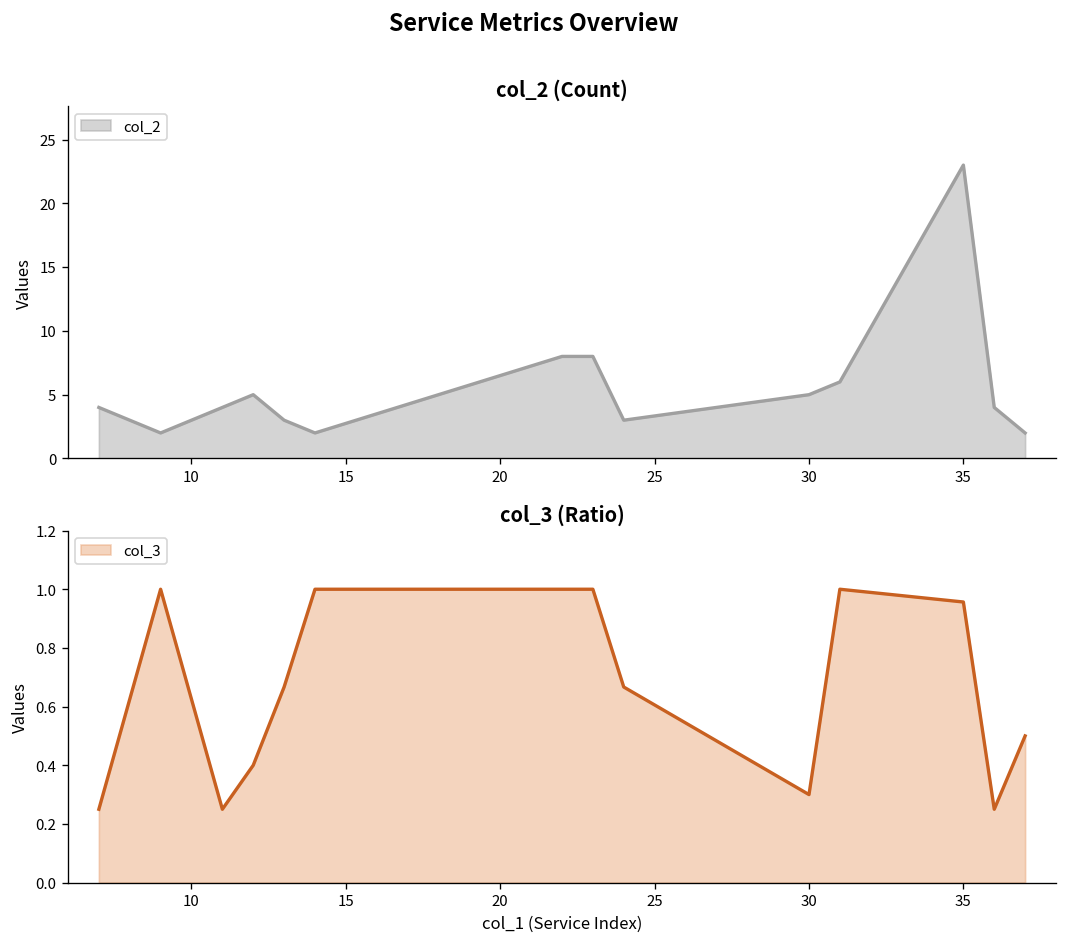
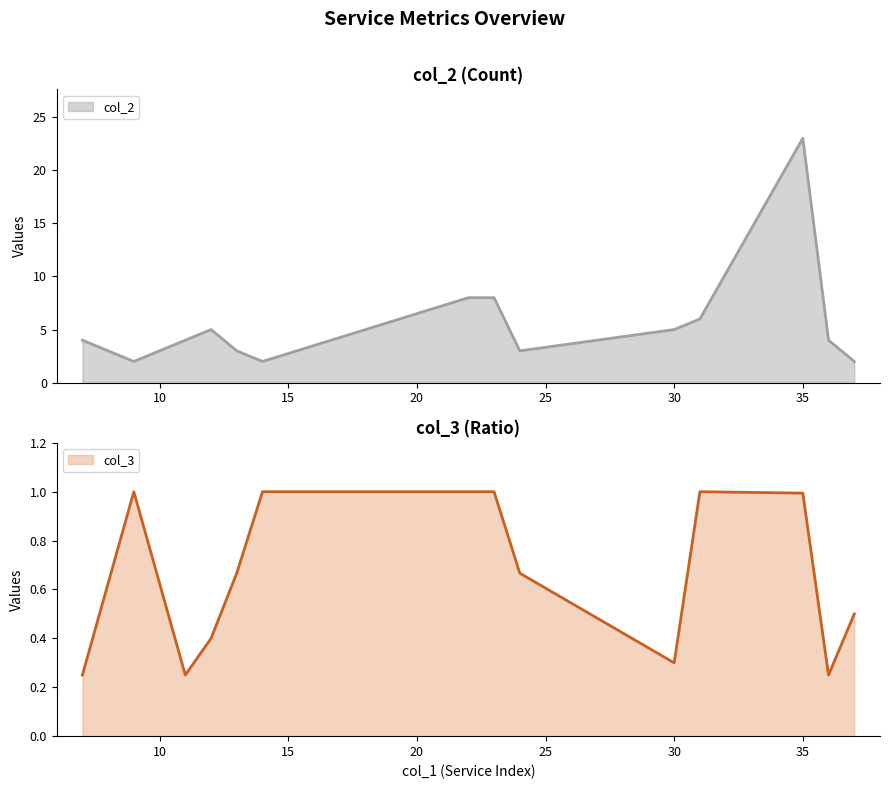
col_3 (Ratio), 35: 0.96 -> 0.99
